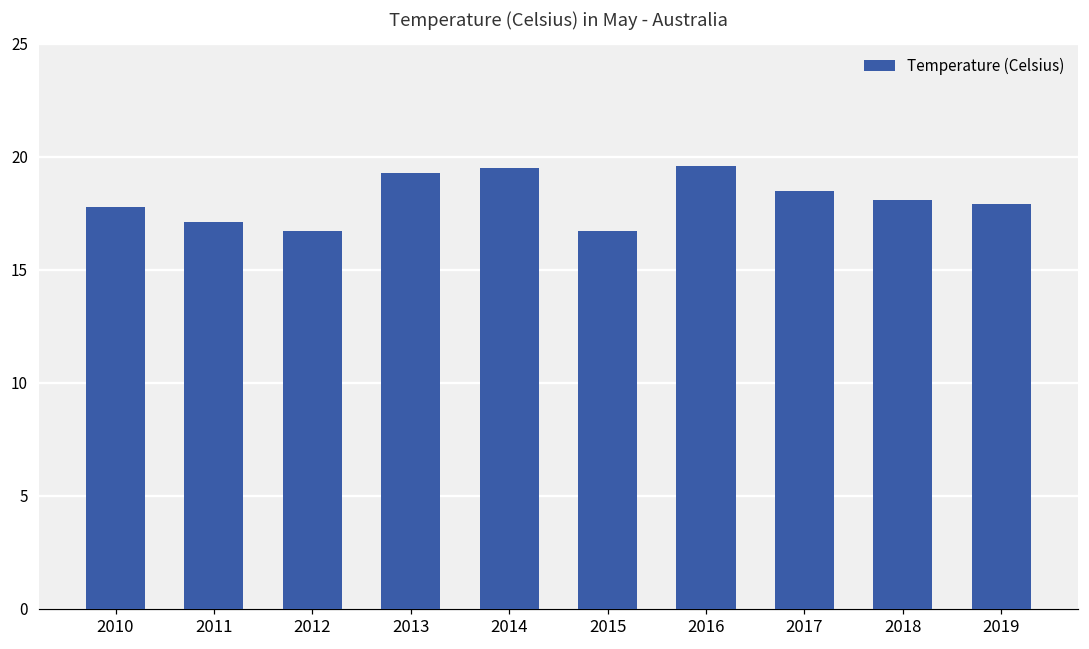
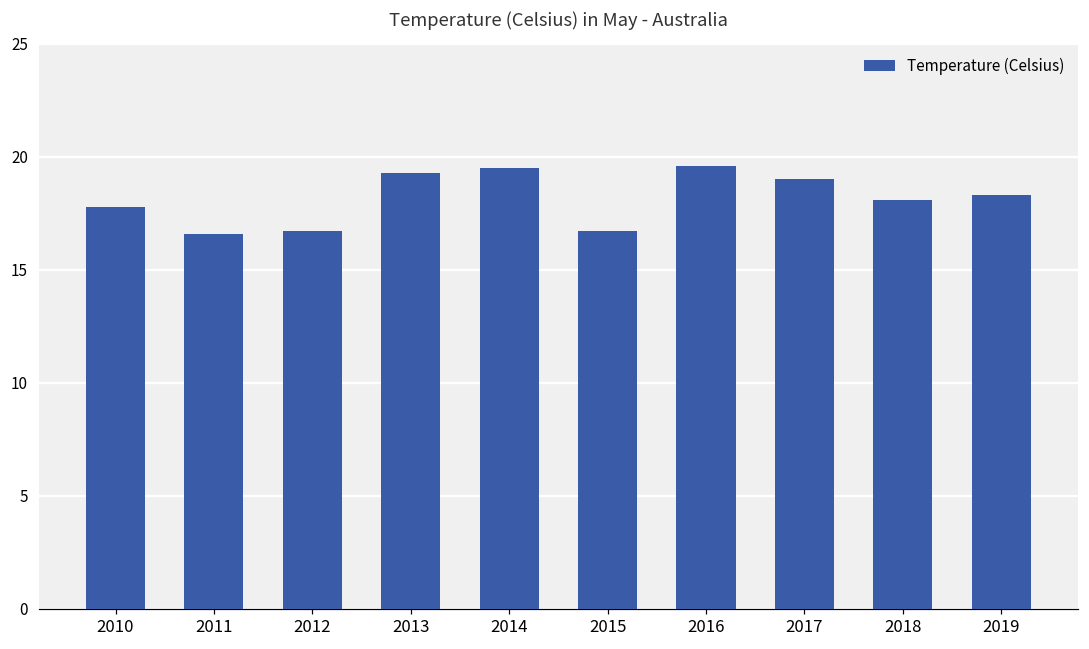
2011: 17.1 -> 16.6
2017: 18.5 -> 19.0
2019: 17.9 -> 18.3
